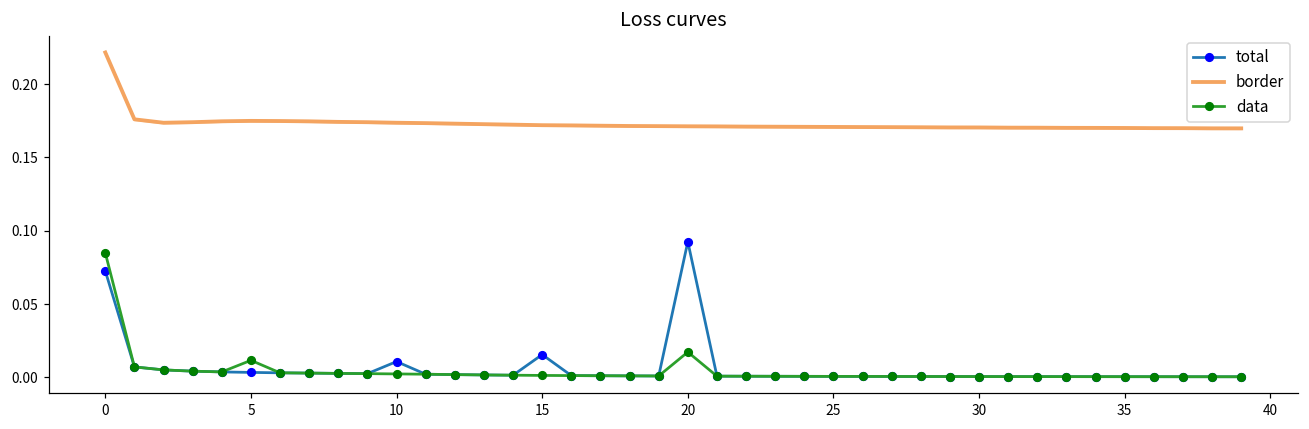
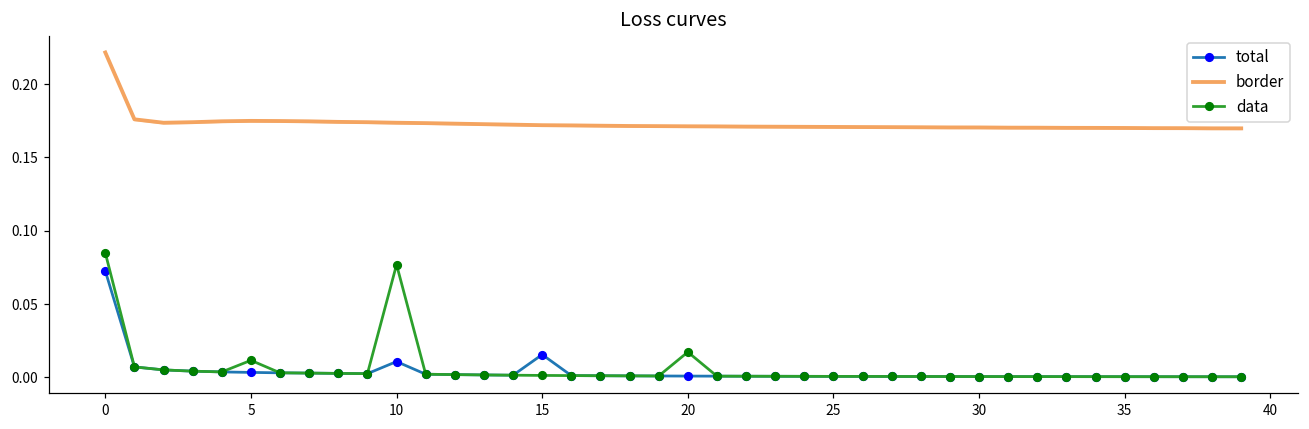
data, 10: 0.002 -> 0.077
total, 20: 0.093 -> 0.001
